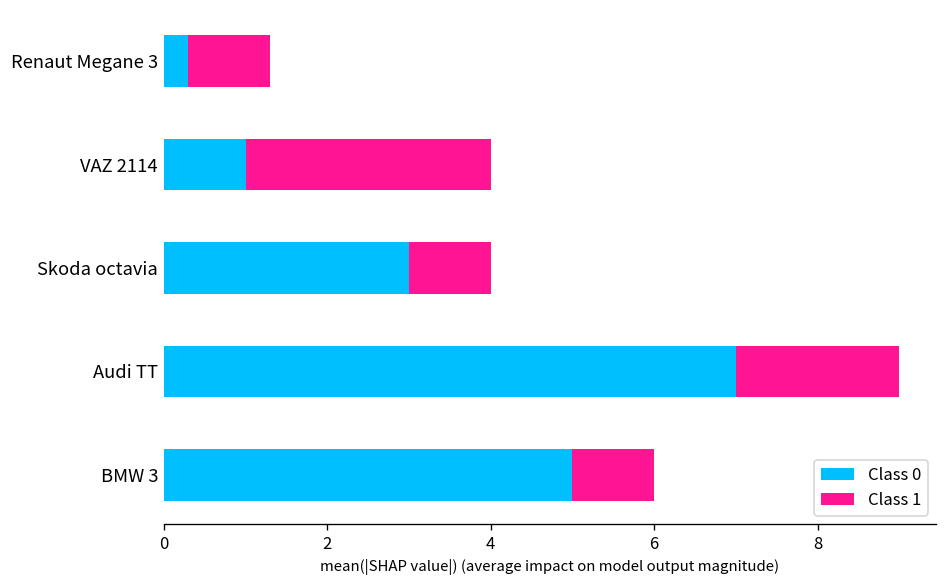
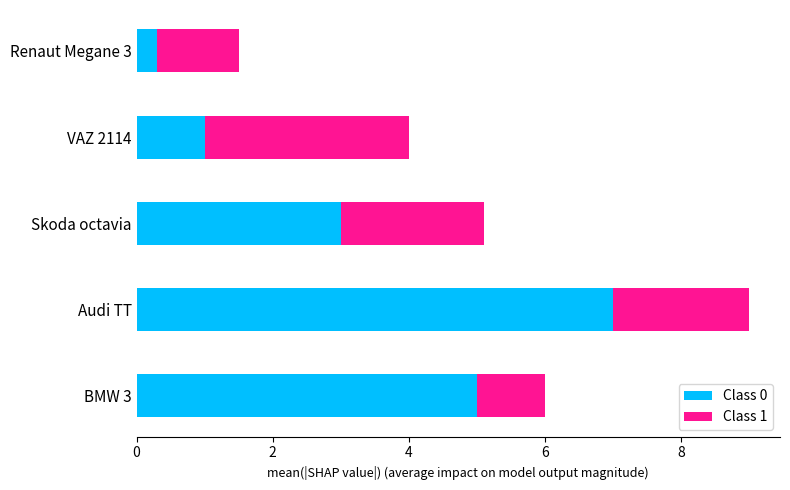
Class 1, Renaut Megane 3: 1.0 -> 1.2
Class 1, Skoda octavia: 1.0 -> 2.1
